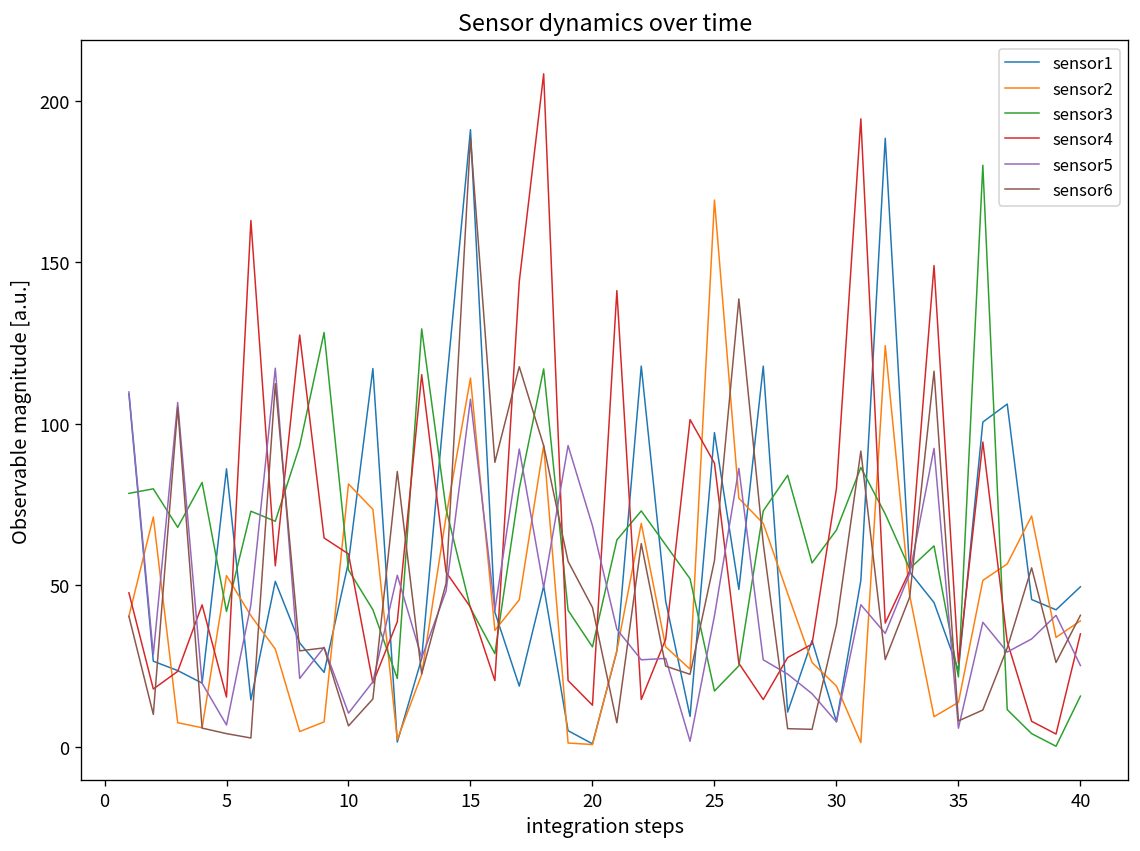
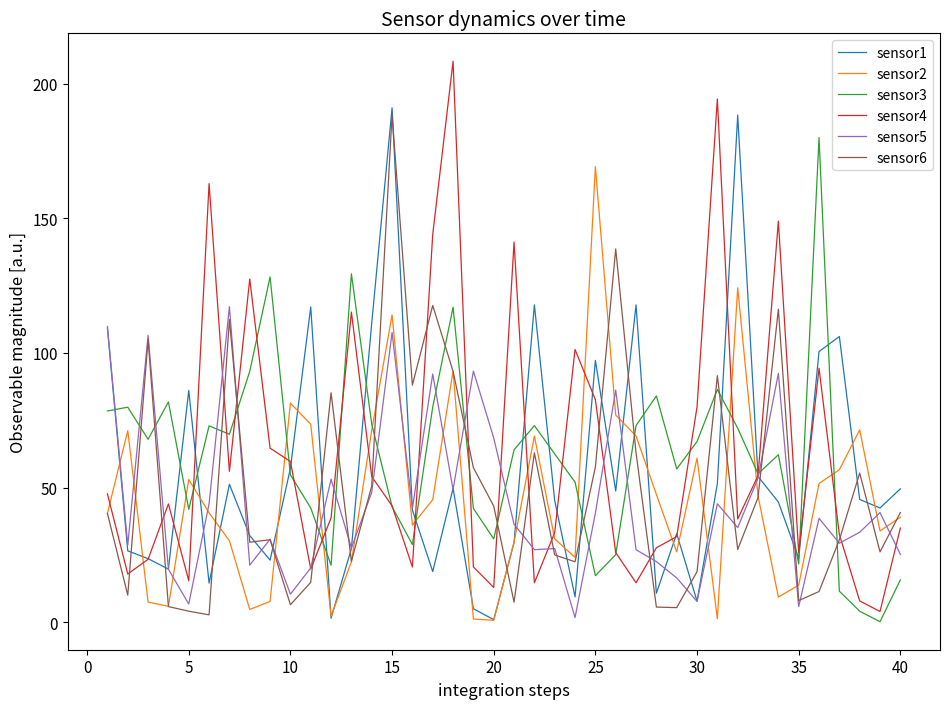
sensor4, 25: 88 -> 83
sensor2, 30: 19 -> 61
sensor6, 30: 38 -> 19
